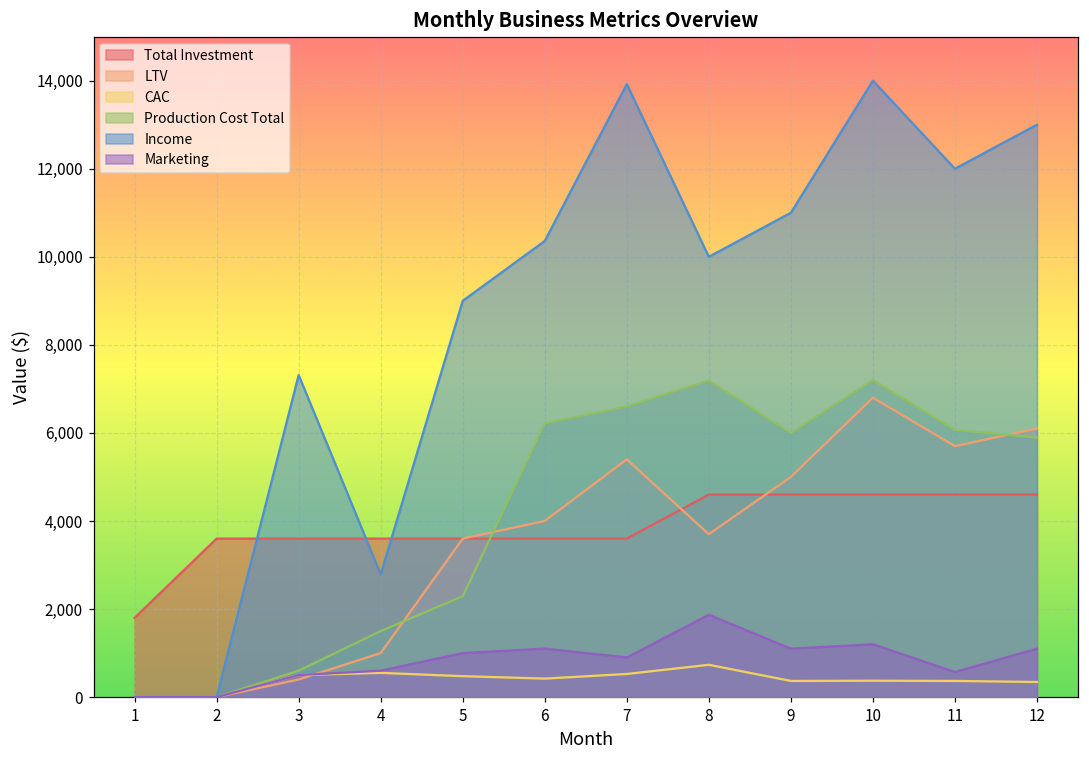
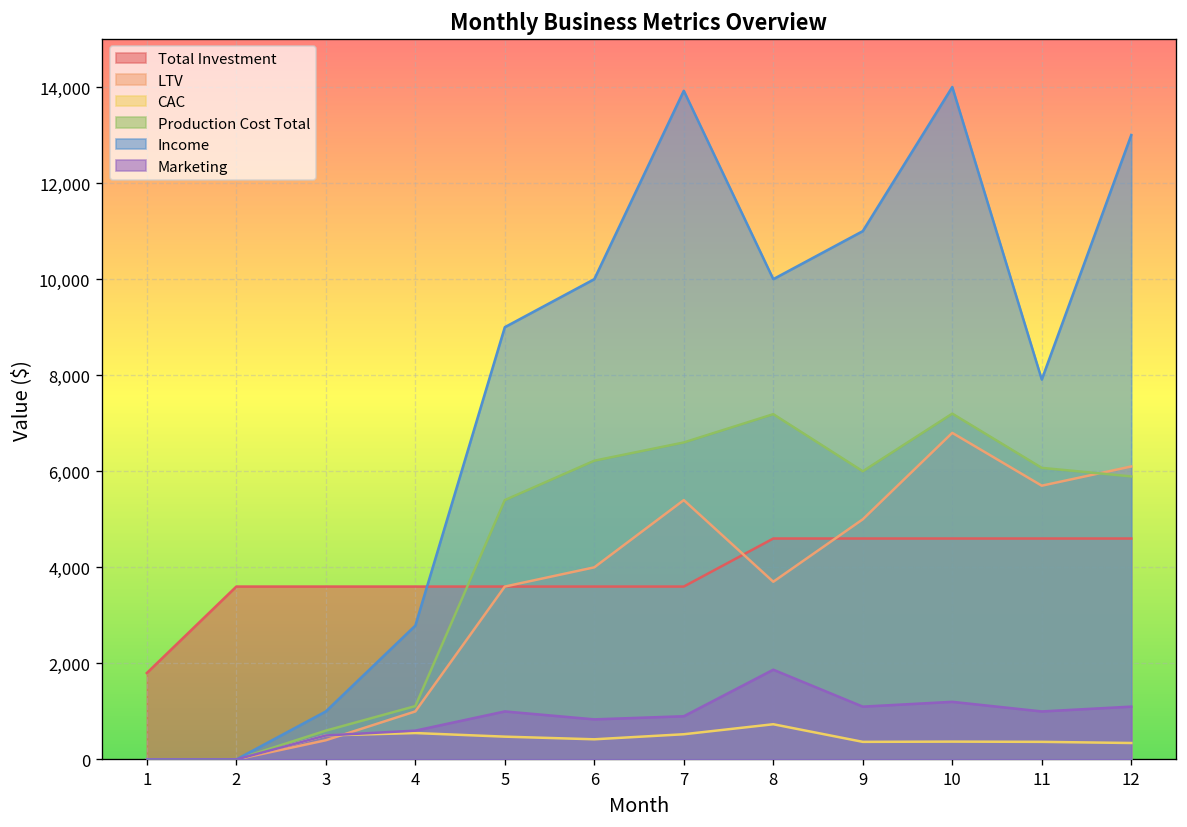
Income, 3: 7,300 -> 1,000
Production Cost Total, 4: 1,500 -> 1,100
Production Cost Total, 5: 2,300 -> 5,400
Income, 6: 10,400 -> 10,000
Marketing, 6: 1,100 -> 800
Income, 11: 12,000 -> 7,900
Marketing, 11: 600 -> 1,000
